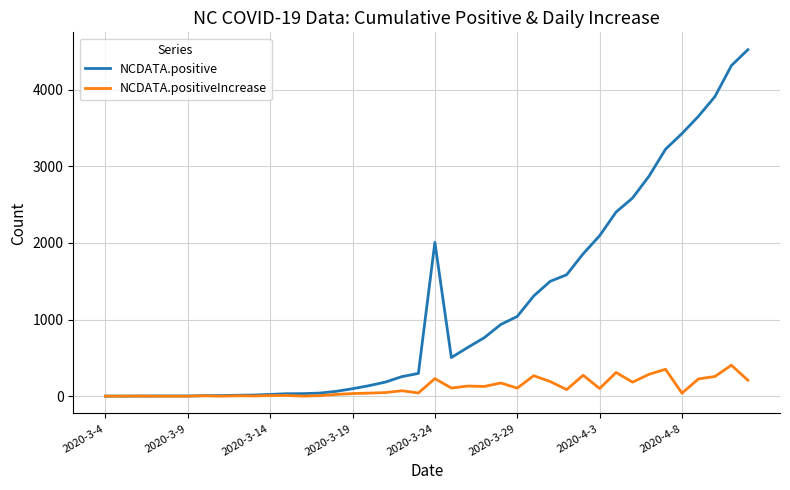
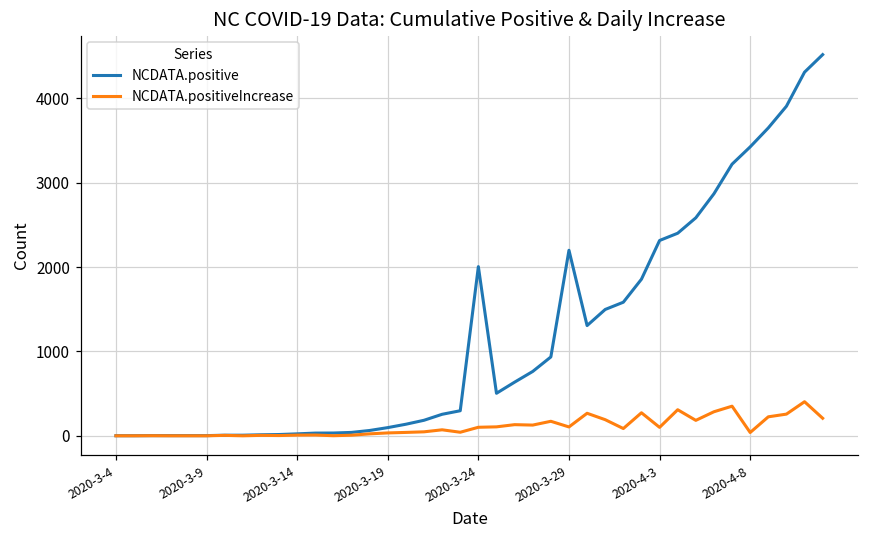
NCDATA.positiveIncrease, 2020-3-24: 200 -> 100
NCDATA.positive, 2020-3-29: 1000 -> 2200
NCDATA.positive, 2020-4-3: 2100 -> 2300
